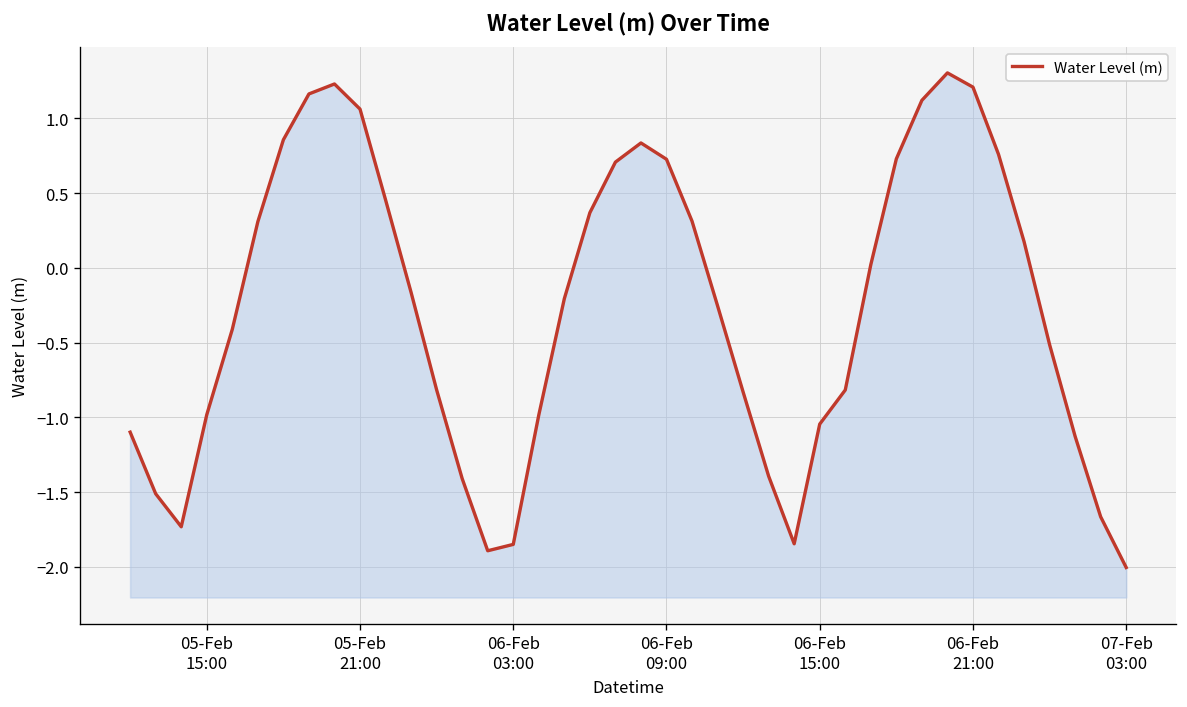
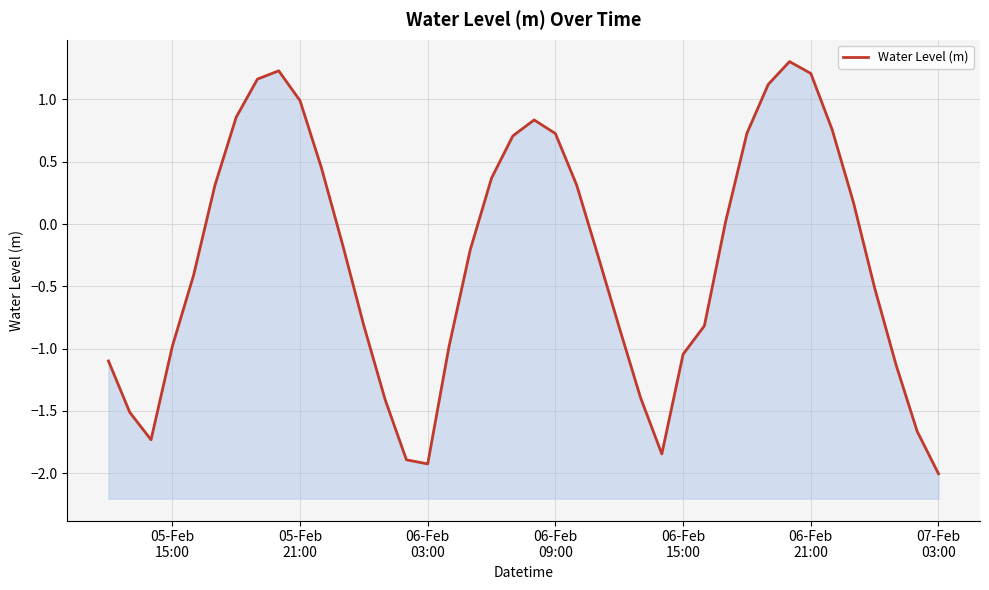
05-Feb 21:00: 1.06 -> 0.99
06-Feb 03:00: -1.85 -> -1.93
